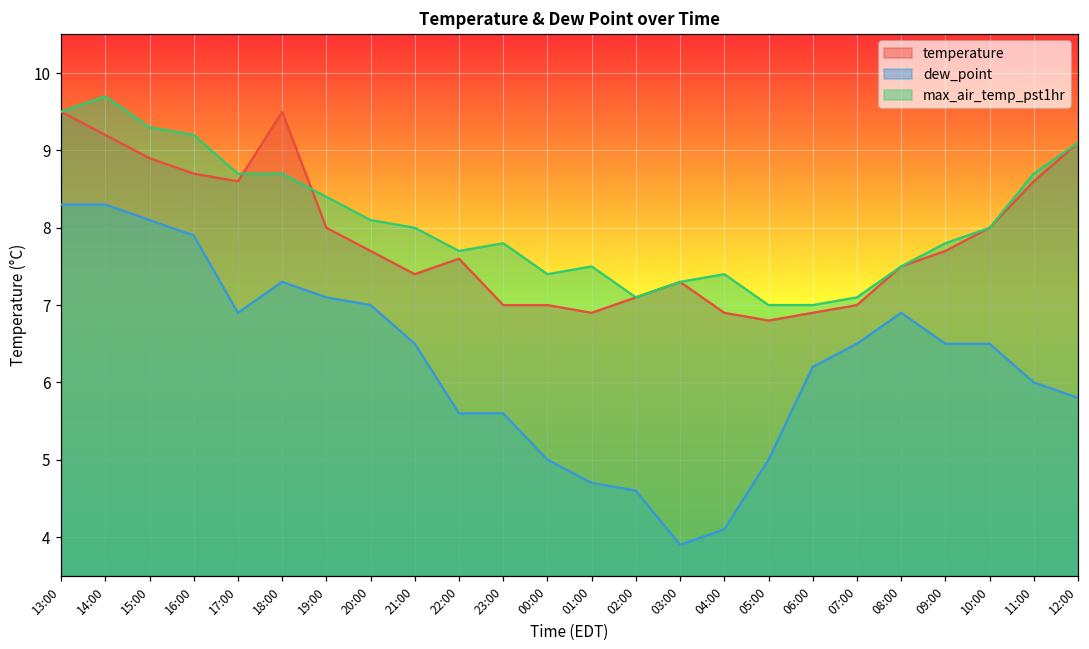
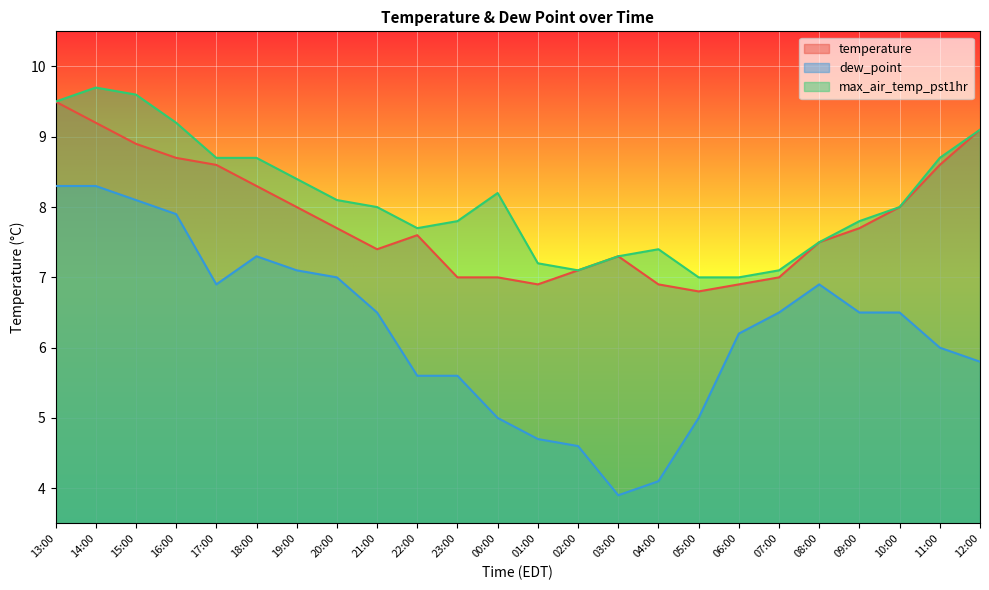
max_air_temp_pst1hr, 15:00: 9.3 -> 9.6
temperature, 18:00: 9.5 -> 8.3
max_air_temp_pst1hr, 00:00: 7.4 -> 8.2
max_air_temp_pst1hr, 01:00: 7.5 -> 7.2
